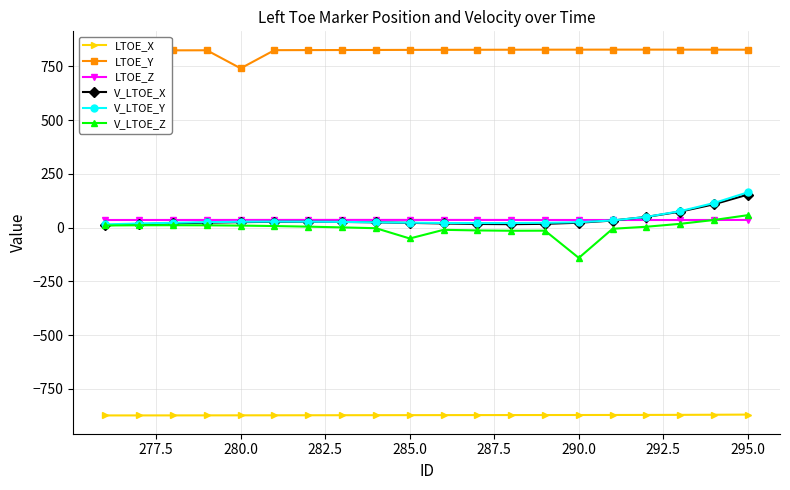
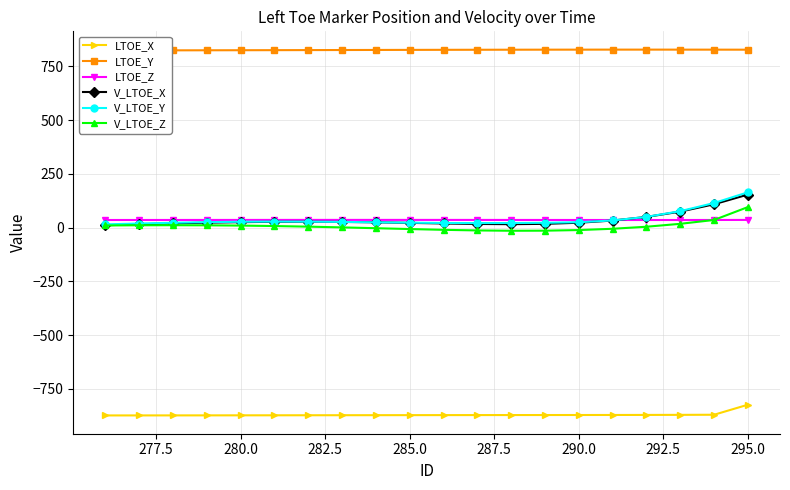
LTOE_Y, 280.0: 740 -> 830
V_LTOE_Z, 285.0: -50 -> -10
V_LTOE_Z, 290.0: -140 -> -10
LTOE_X, 295.0: -870 -> -820
V_LTOE_Z, 295.0: 60 -> 100
